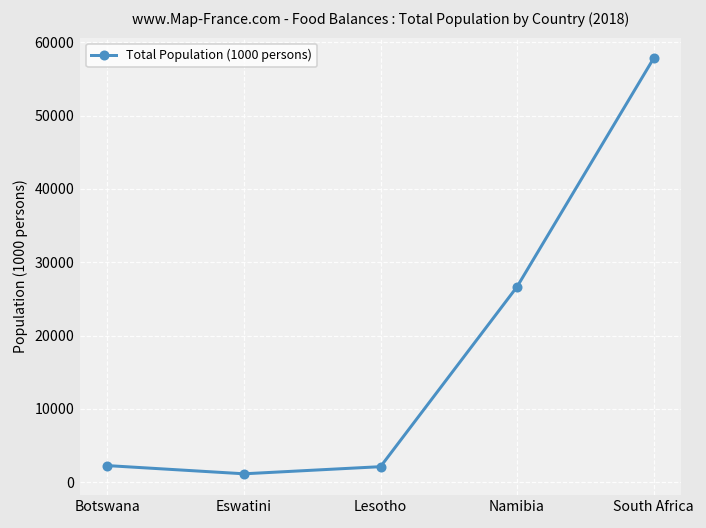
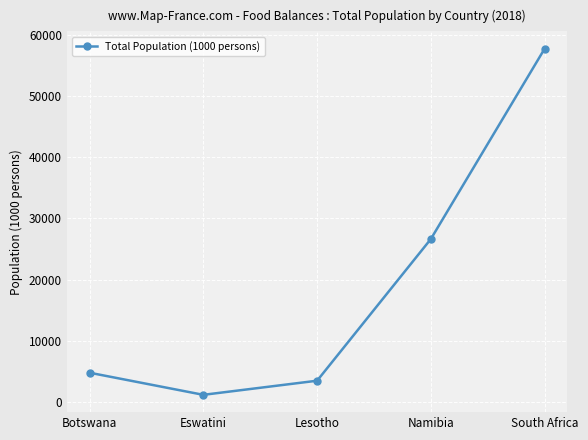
Botswana: 2000 -> 5000
Lesotho: 2000 -> 3000
